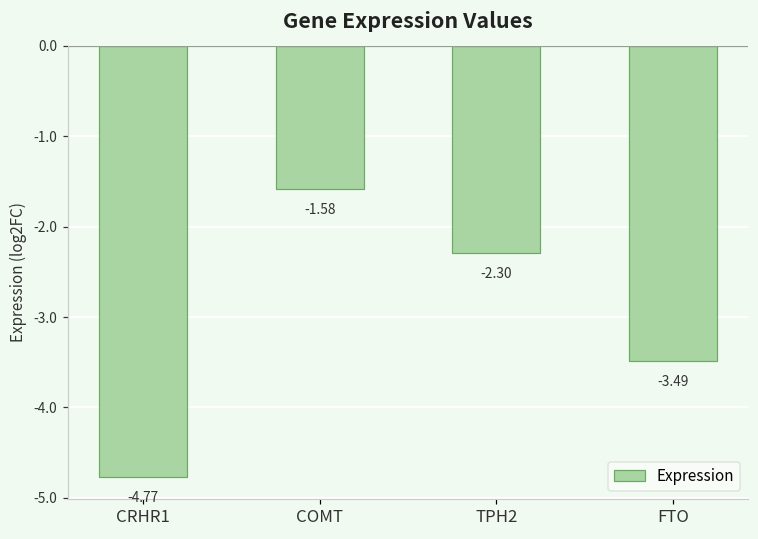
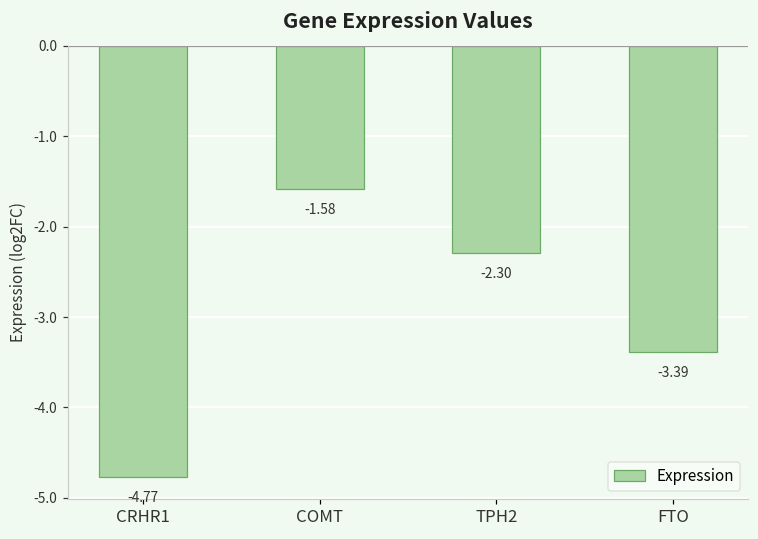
FTO: -3.49 -> -3.39
